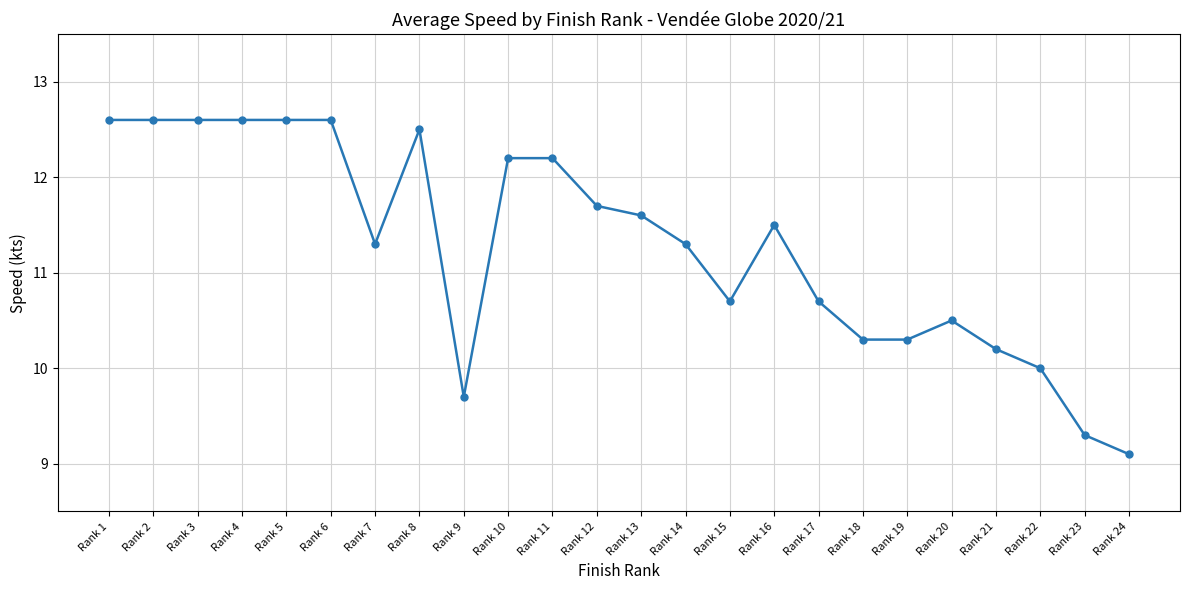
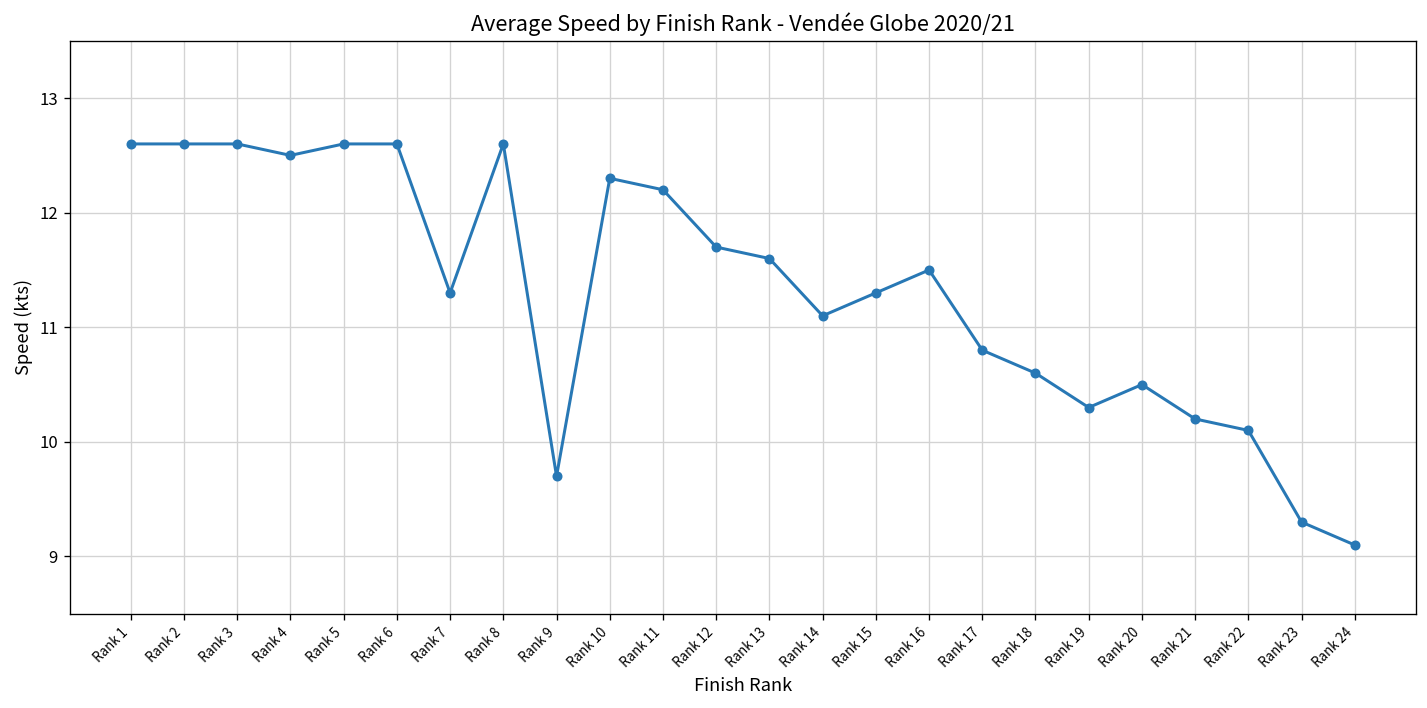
Rank 4: 12.6 -> 12.5
Rank 8: 12.5 -> 12.6
Rank 10: 12.2 -> 12.3
Rank 14: 11.3 -> 11.1
Rank 15: 10.7 -> 11.3
Rank 17: 10.7 -> 10.8
Rank 18: 10.3 -> 10.6
Rank 22: 10.0 -> 10.1
